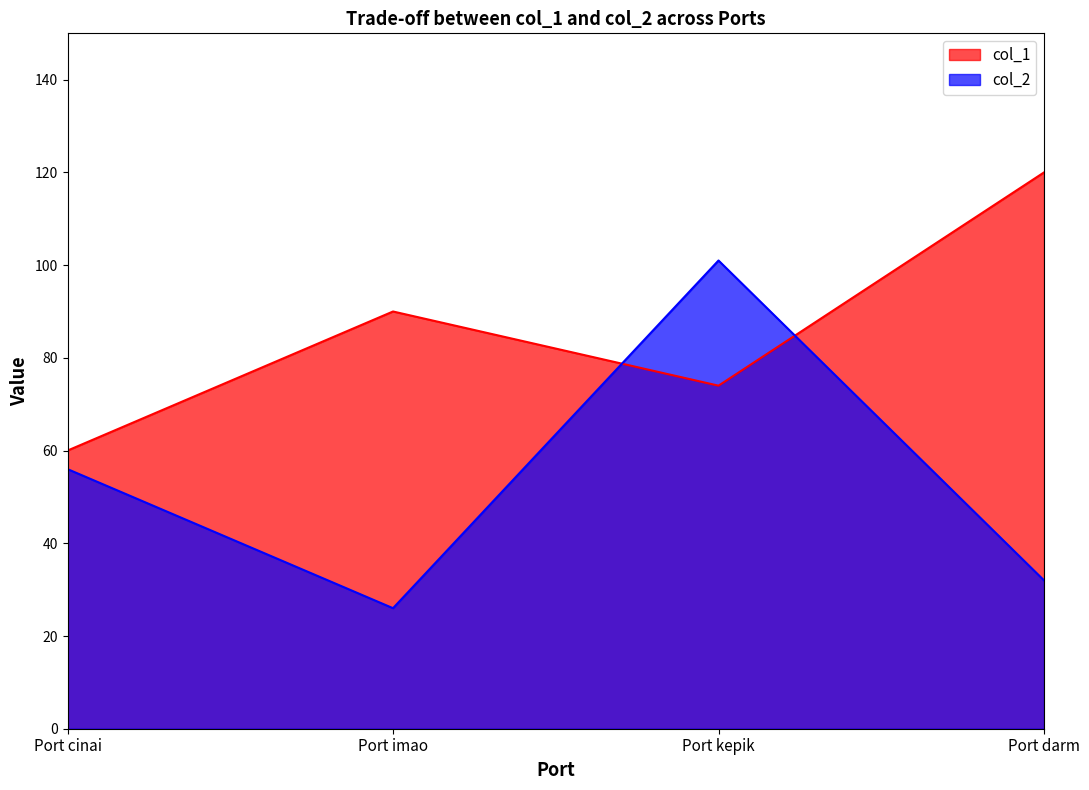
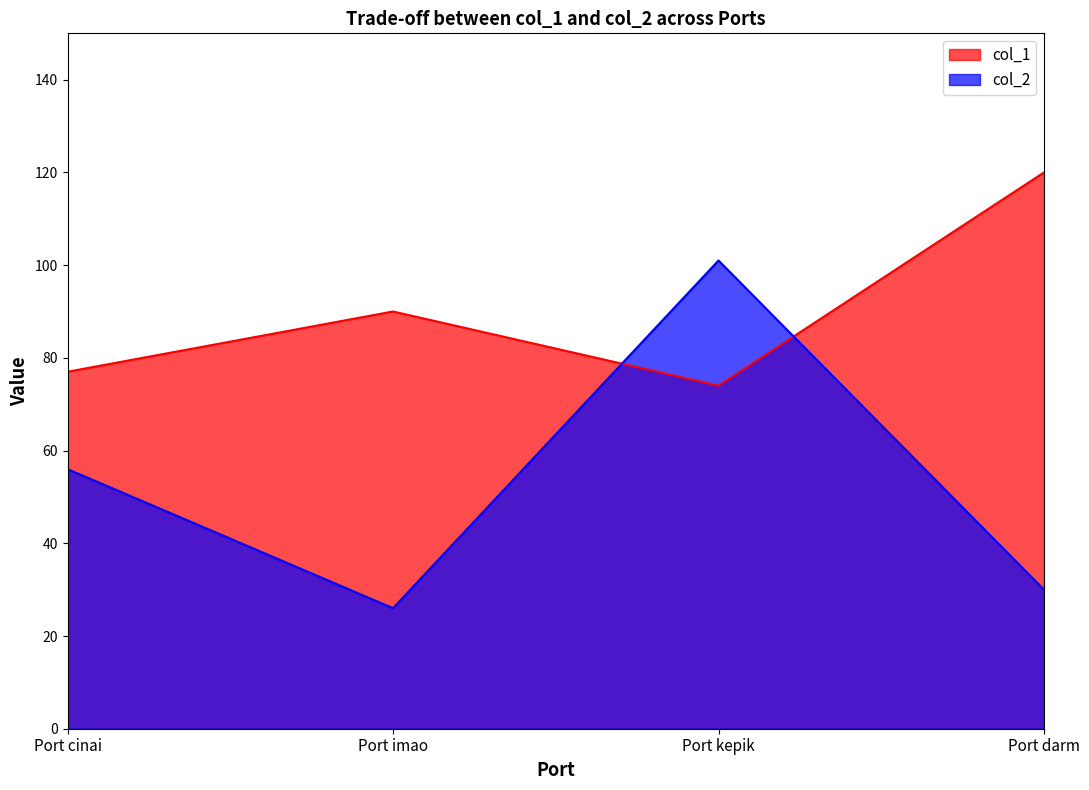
col_1, Port cinai: 60 -> 77
col_2, Port darm: 32 -> 30
